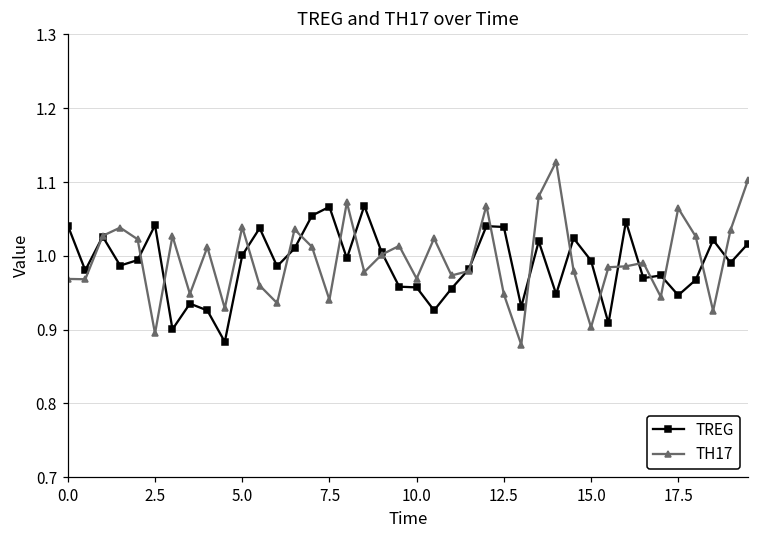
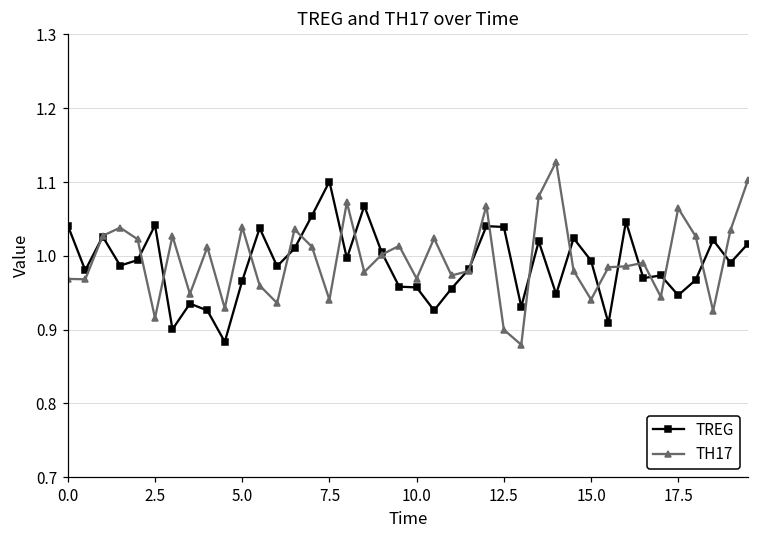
TH17, 2.5: 0.89 -> 0.92
TREG, 5.0: 1.00 -> 0.97
TREG, 7.5: 1.07 -> 1.10
TH17, 12.5: 0.95 -> 0.90
TH17, 15.0: 0.90 -> 0.94
